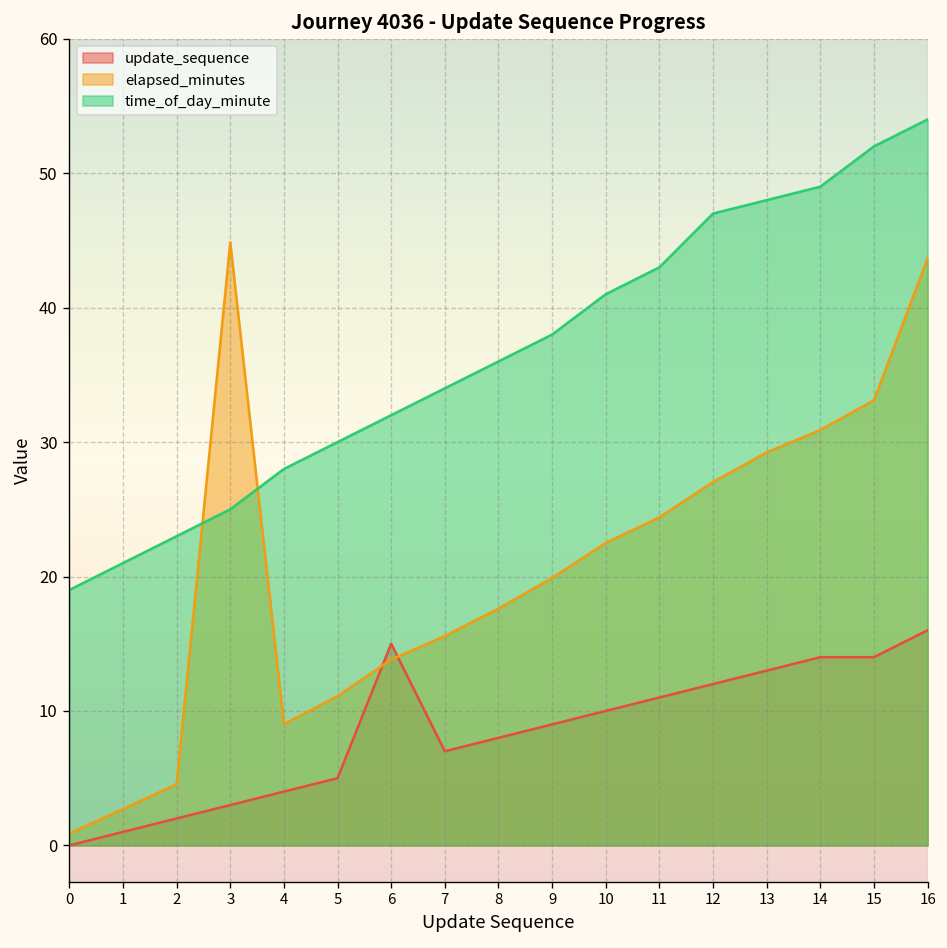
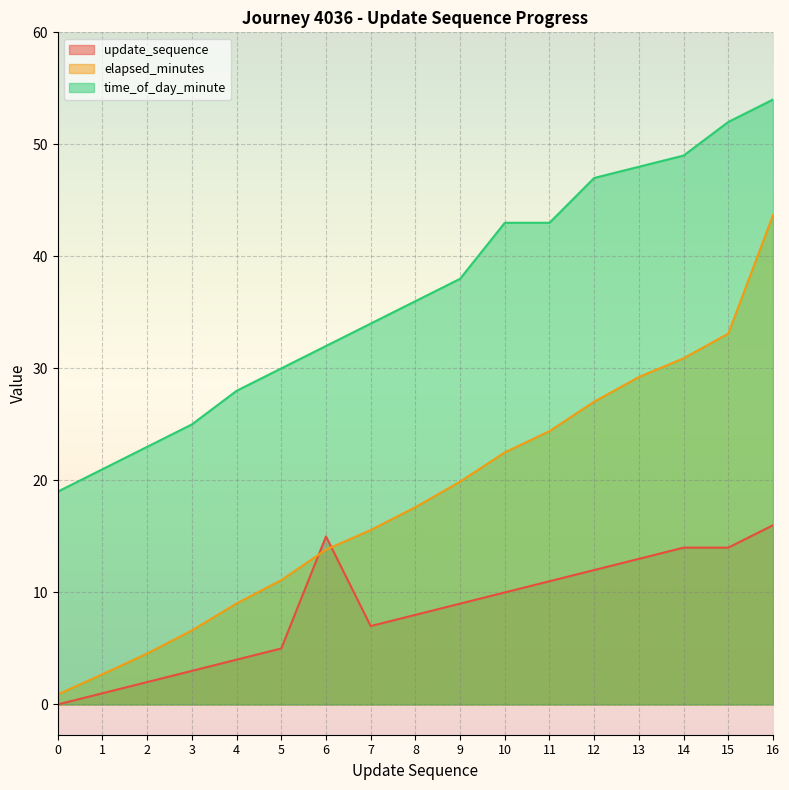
elapsed_minutes, 3: 44.9 -> 6.6
time_of_day_minute, 10: 41 -> 43
